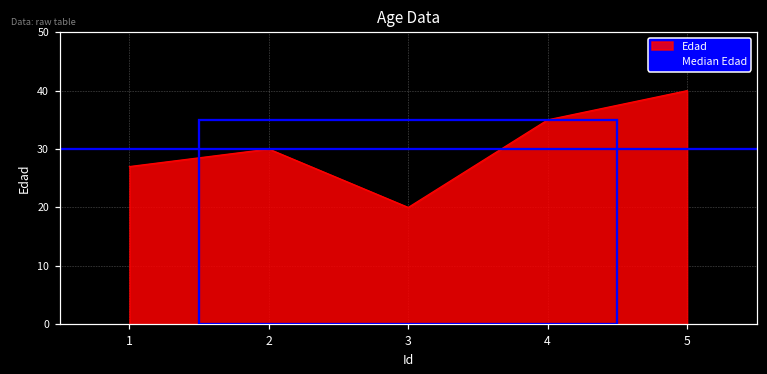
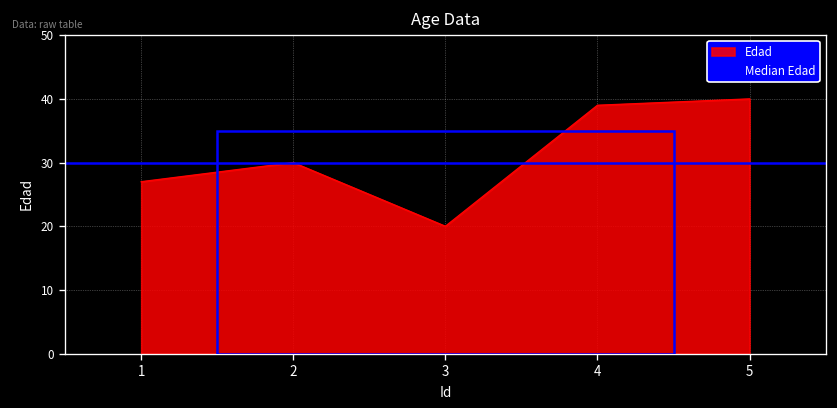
4: 35 -> 39
